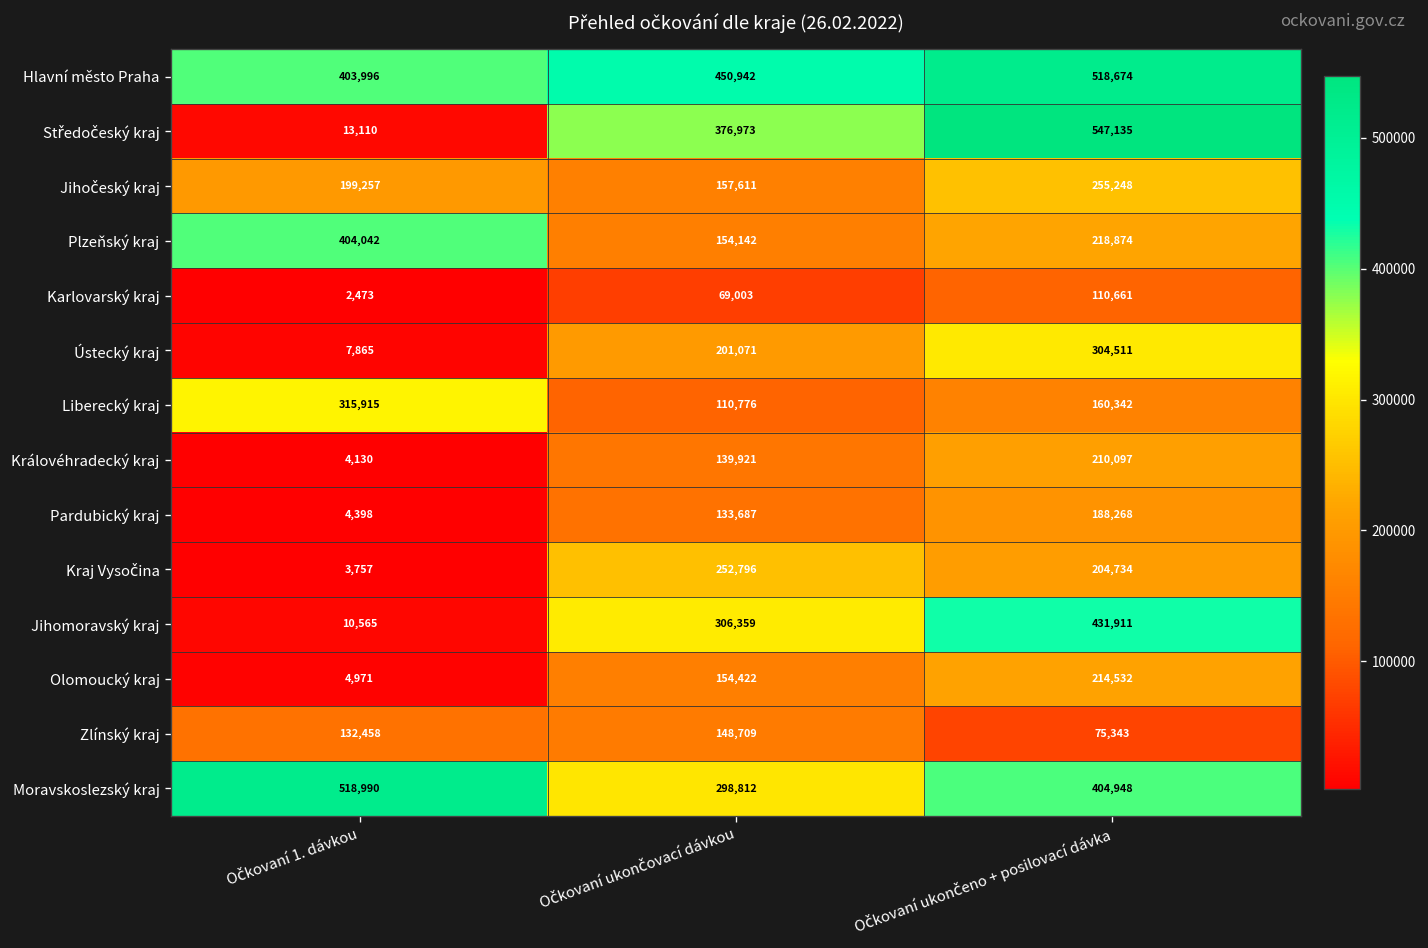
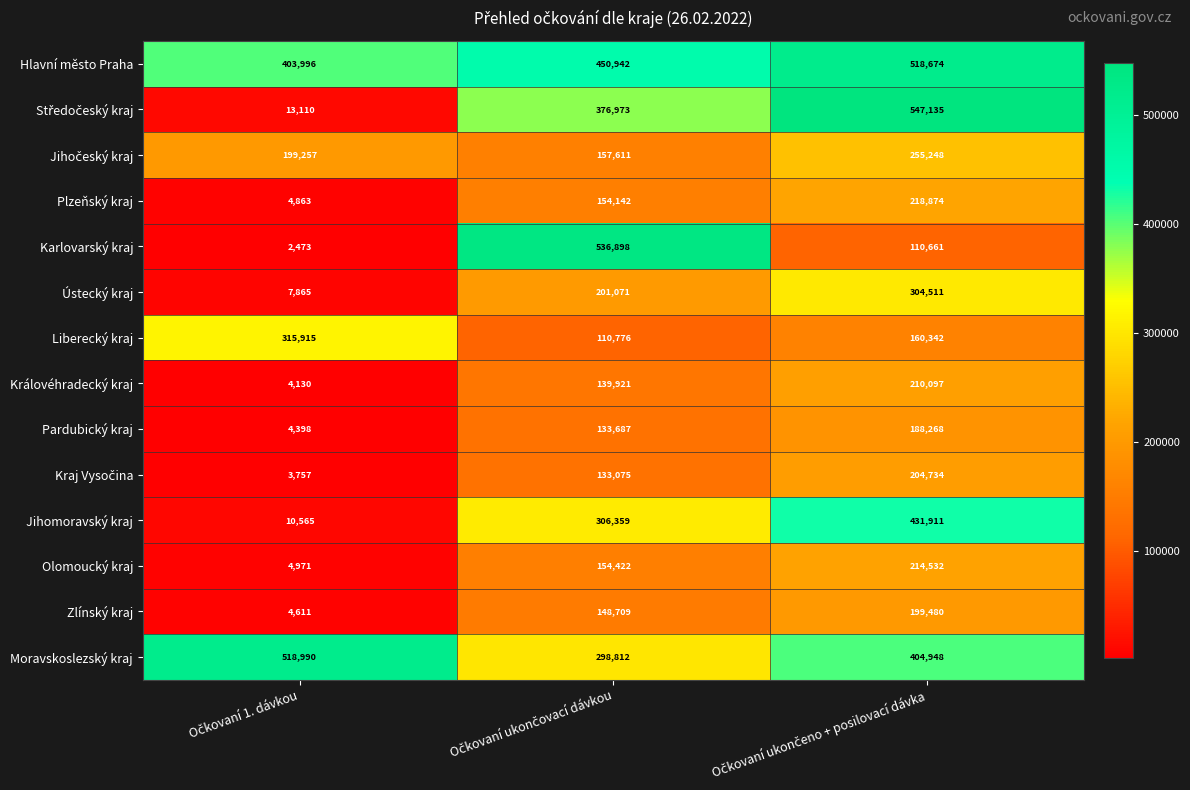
Plzeňský kraj, Očkovaní 1. dávkou: 404,042 -> 4,863
Karlovarský kraj, Očkovaní ukončovací dávkou: 69,003 -> 536,898
Kraj Vysočina, Očkovaní ukončovací dávkou: 252,796 -> 133,075
Zlínský kraj, Očkovaní 1. dávkou: 132,458 -> 4,611
Zlínský kraj, Očkovaní ukončeno + posilovací dávka: 75,343 -> 199,480
